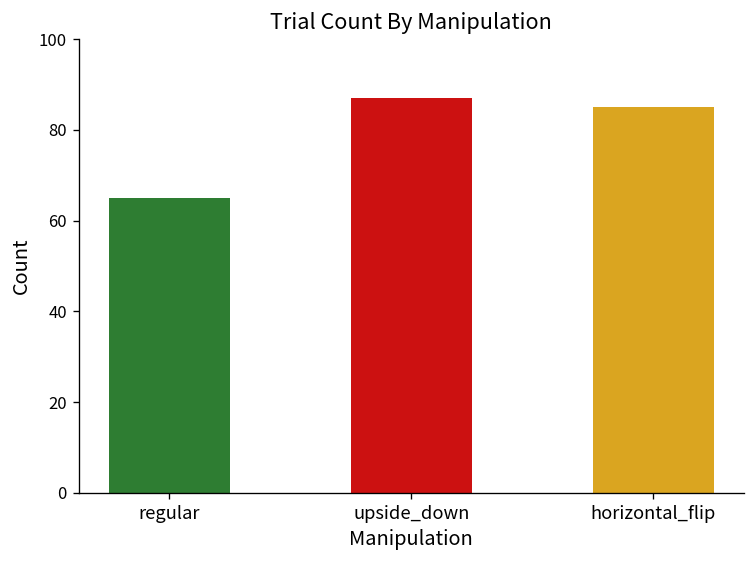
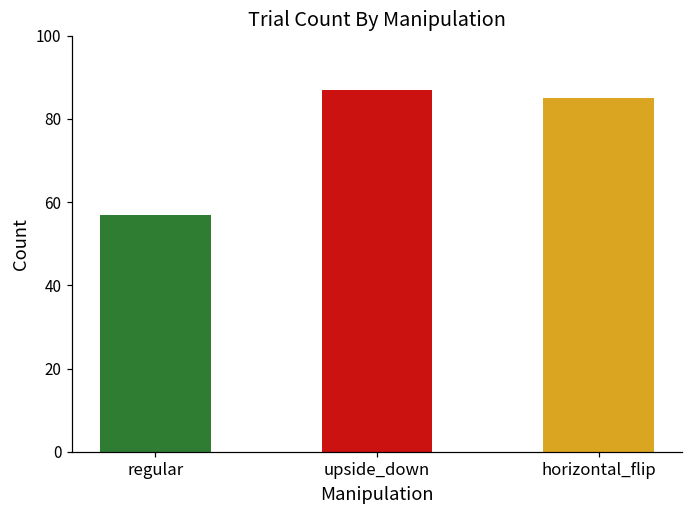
regular: 65 -> 57
